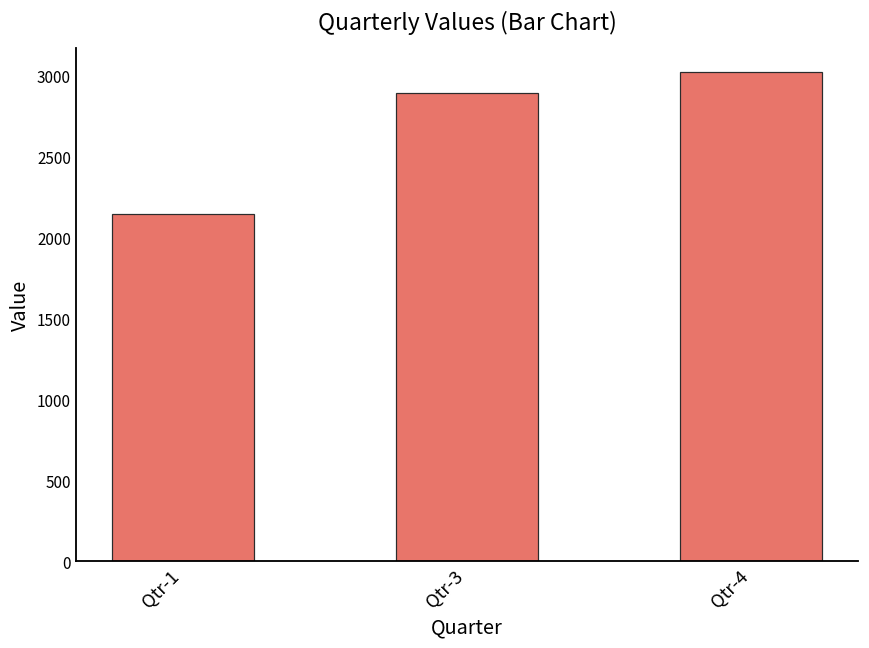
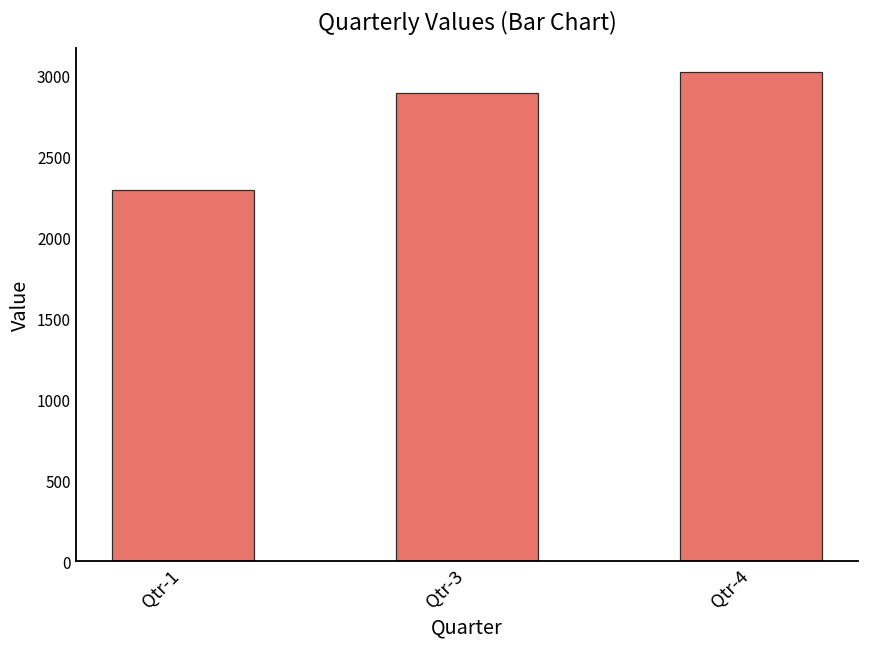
Qtr-1: 2150 -> 2290
